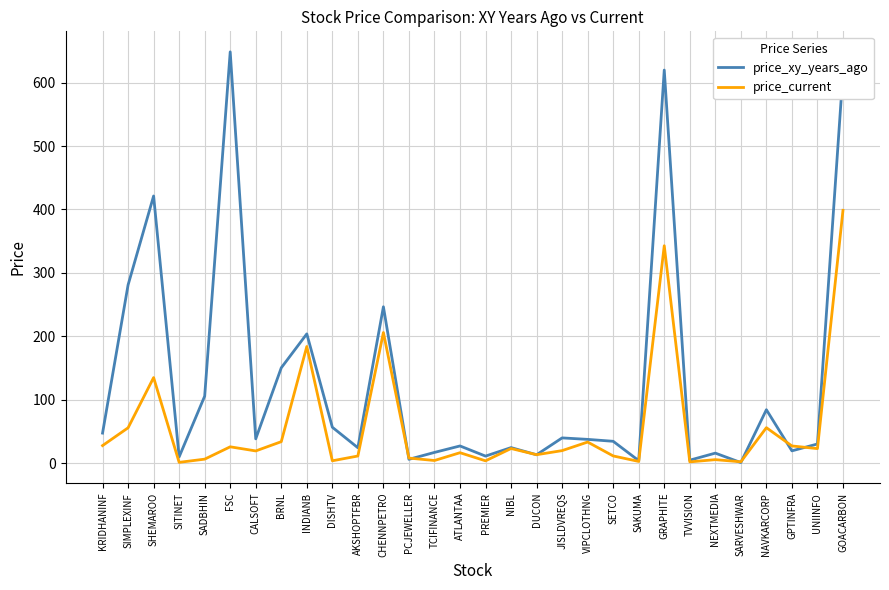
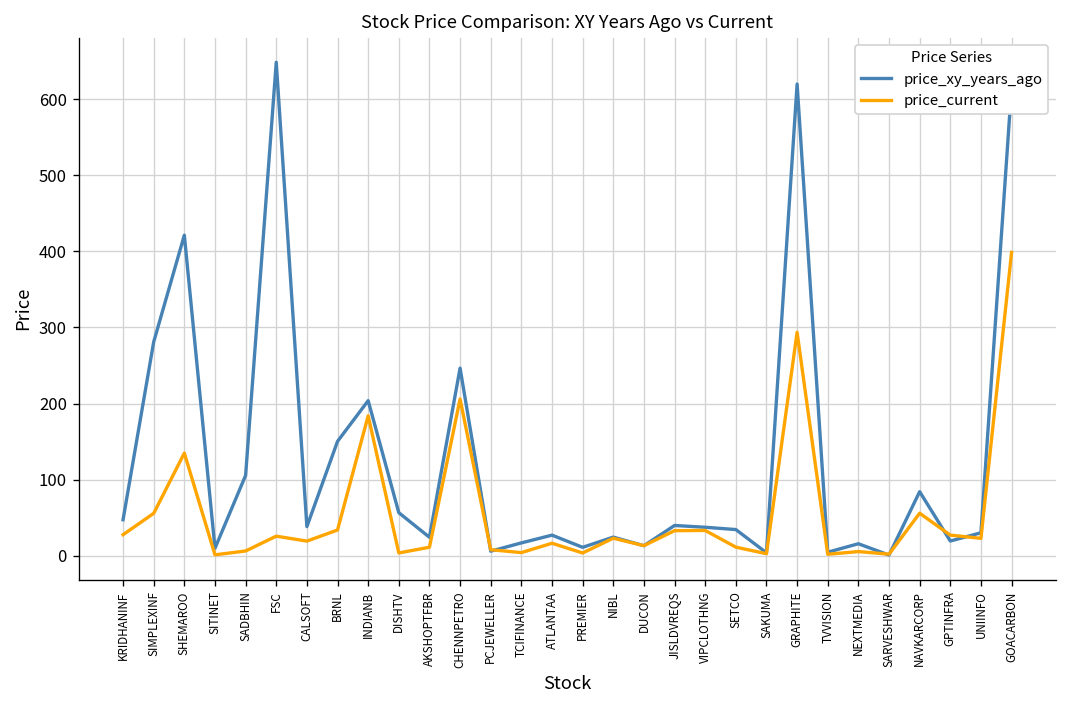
price_current, JISLDVREQS: 20 -> 30
price_current, GRAPHITE: 340 -> 290
